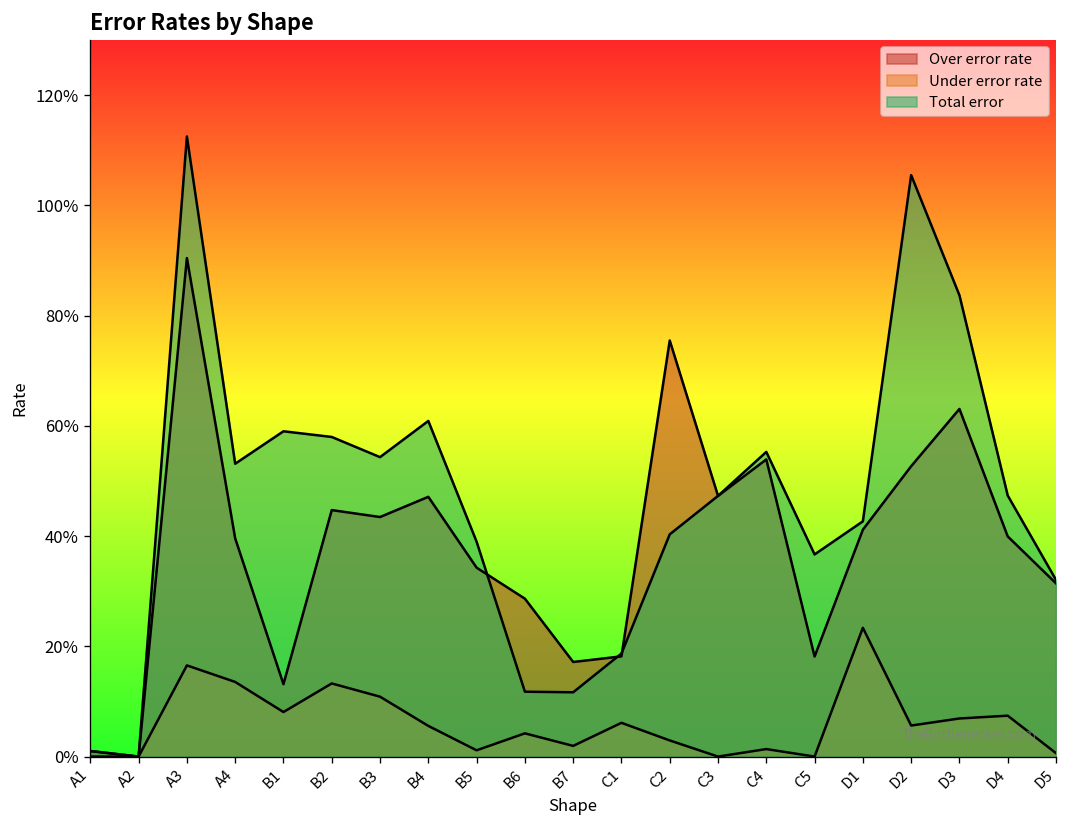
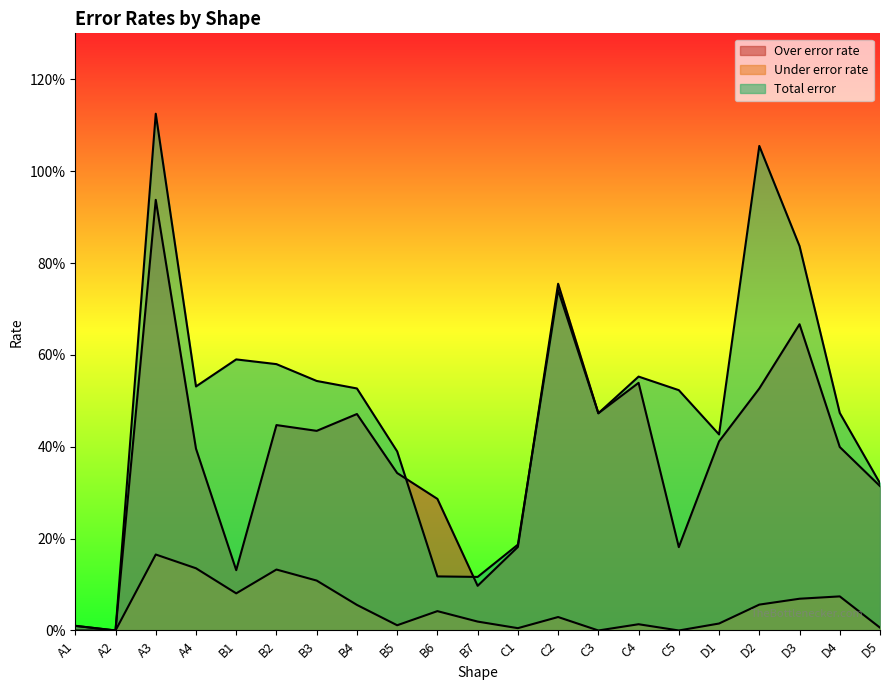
Over error rate, A3: 90% -> 94%
Total error, B4: 61% -> 53%
Over error rate, B7: 17% -> 10%
Under error rate, C1: 6% -> 1%
Total error, C2: 40% -> 74%
Total error, C5: 37% -> 52%
Under error rate, D1: 23% -> 2%
Over error rate, D3: 63% -> 67%
